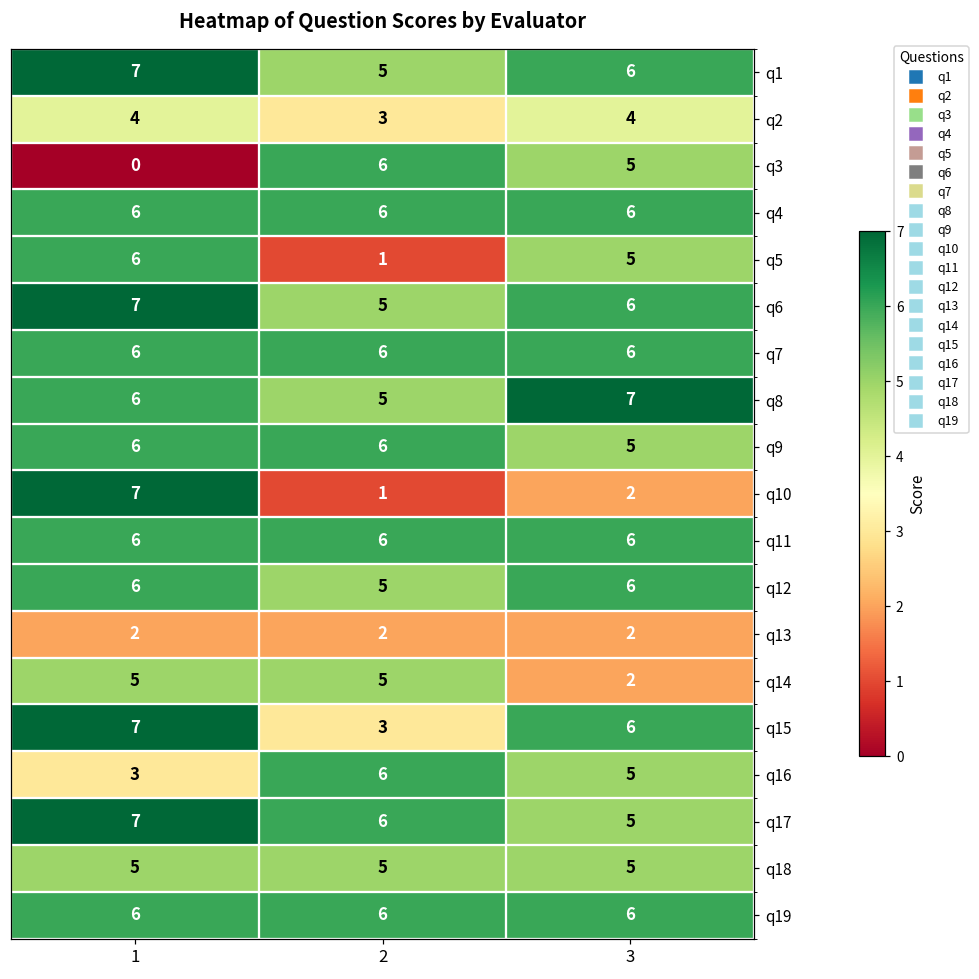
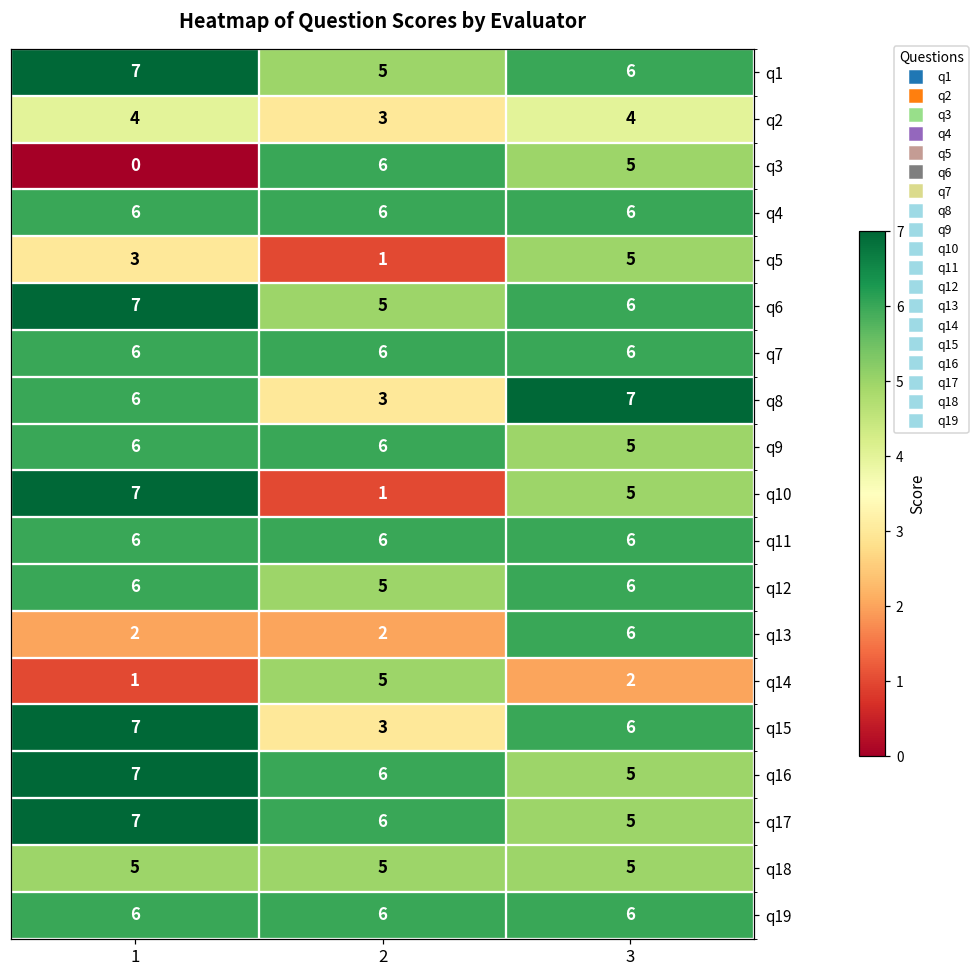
q5, 1: 6 -> 3
q8, 2: 5 -> 3
q10, 3: 2 -> 5
q13, 3: 2 -> 6
q14, 1: 5 -> 1
q16, 1: 3 -> 7
